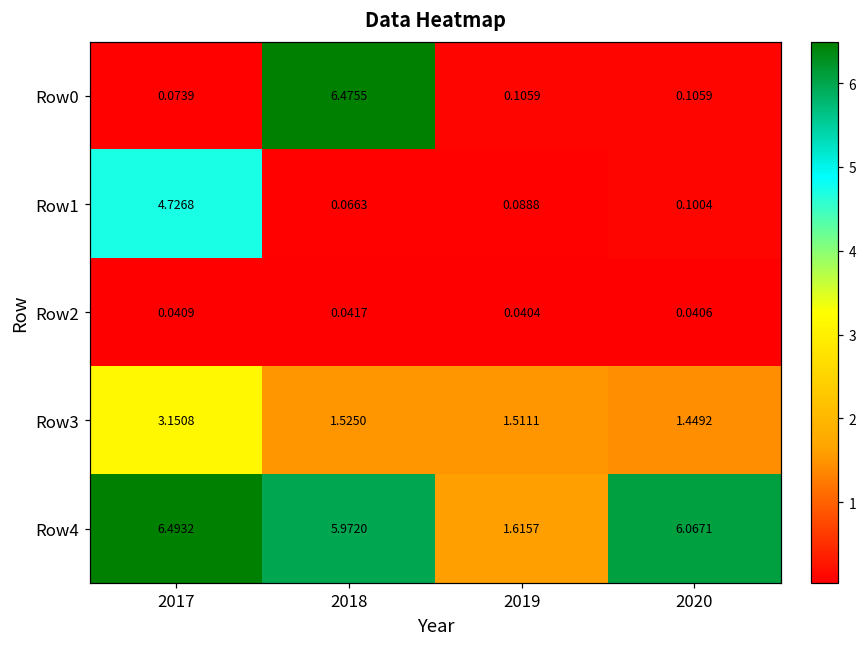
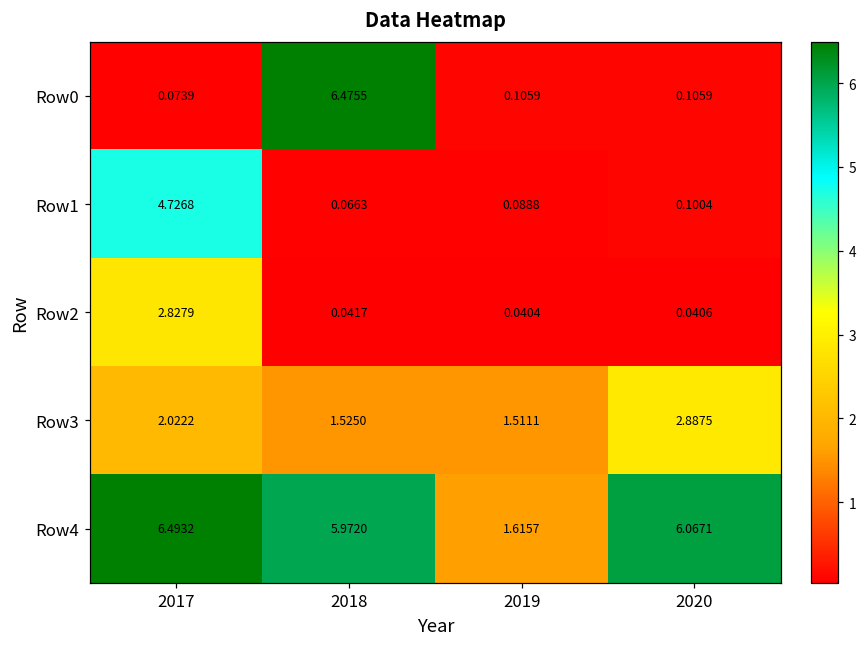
Row2, 2017: 0.0409 -> 2.8279
Row3, 2017: 3.1508 -> 2.0222
Row3, 2020: 1.4492 -> 2.8875
